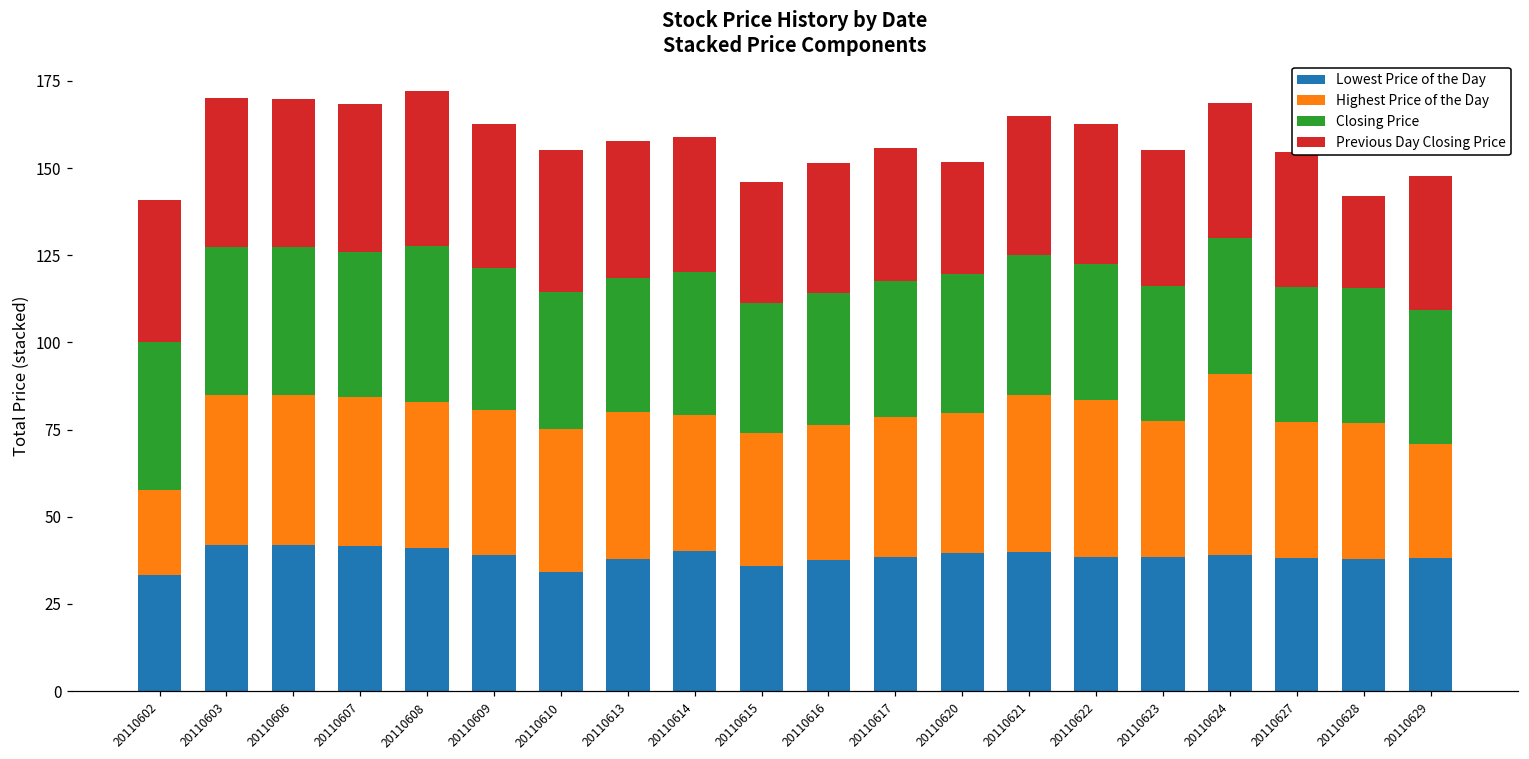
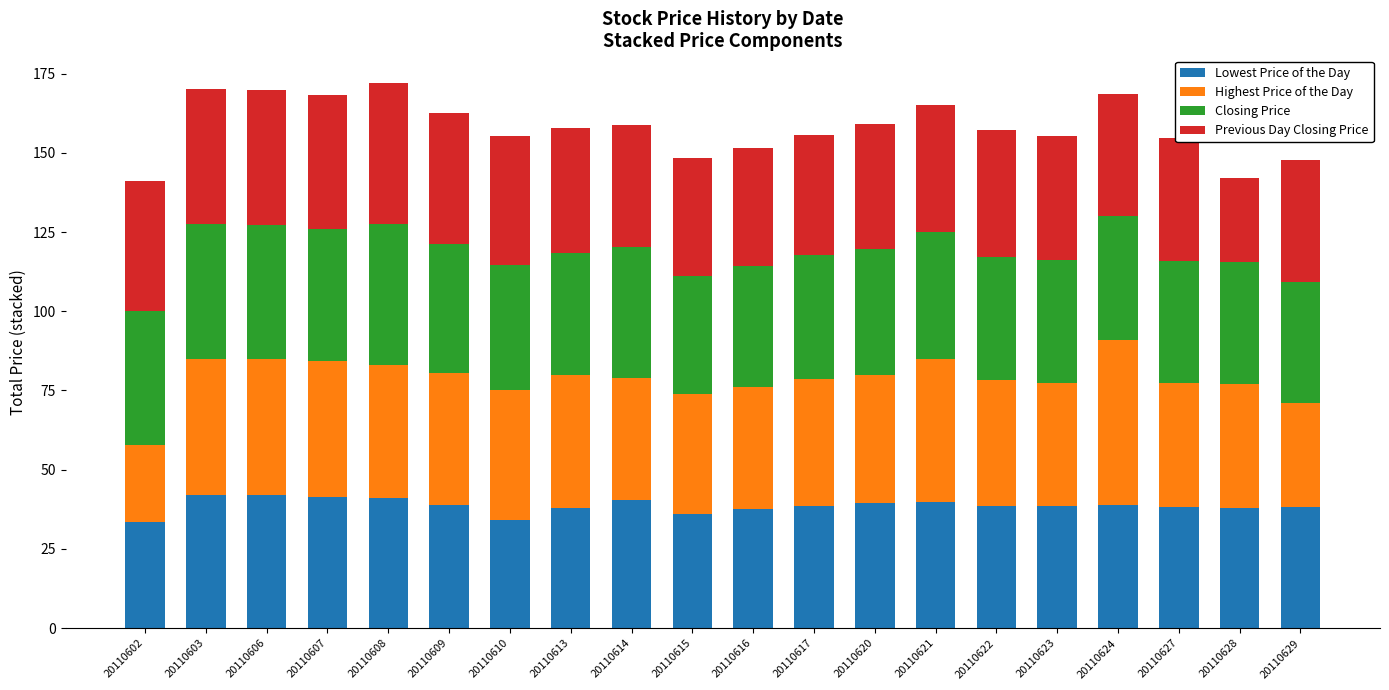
Previous Day Closing Price, 20110615: 35 -> 37
Previous Day Closing Price, 20110620: 32 -> 39
Highest Price of the Day, 20110622: 45 -> 40
